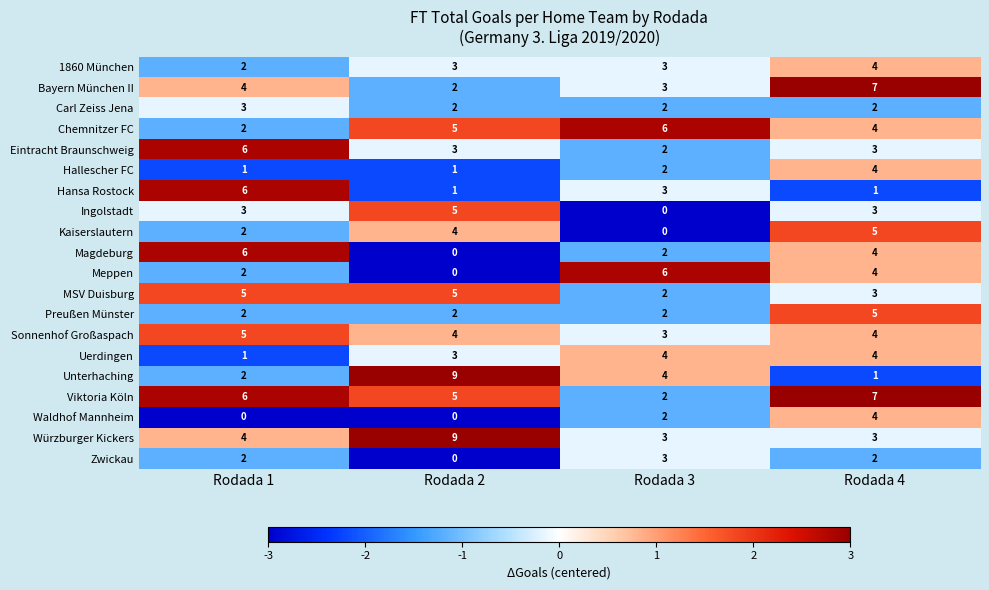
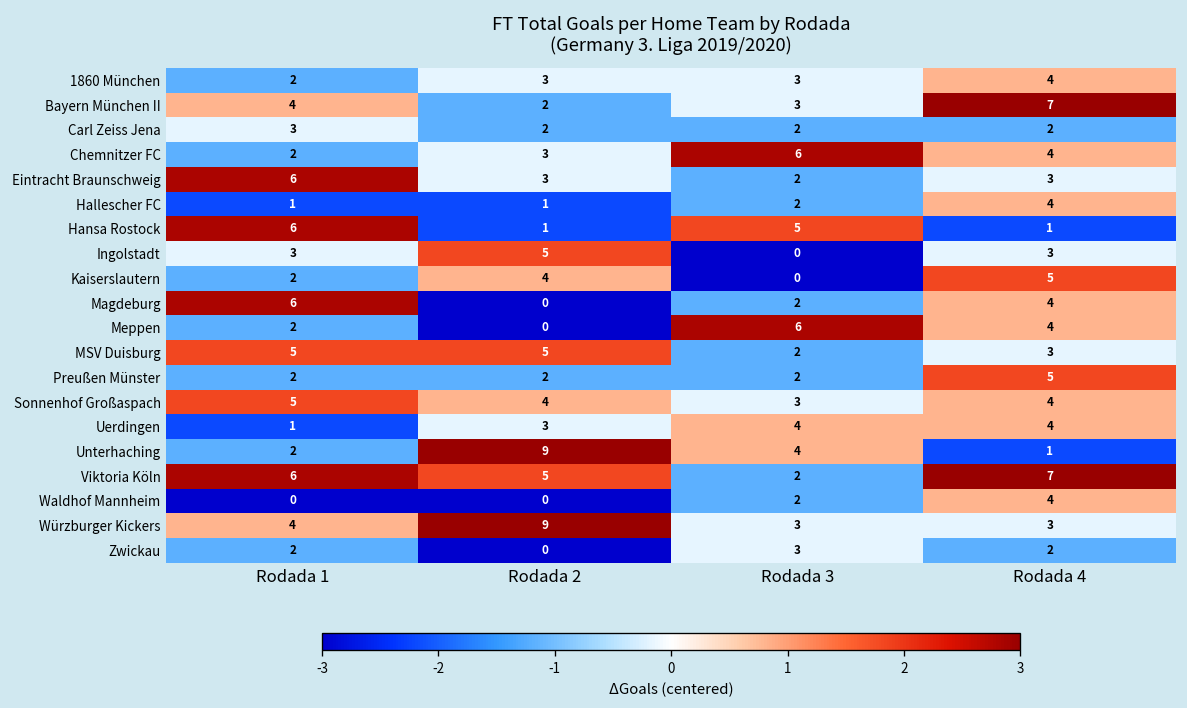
Chemnitzer FC, Rodada 2: 5 -> 3
Hansa Rostock, Rodada 3: 3 -> 5
